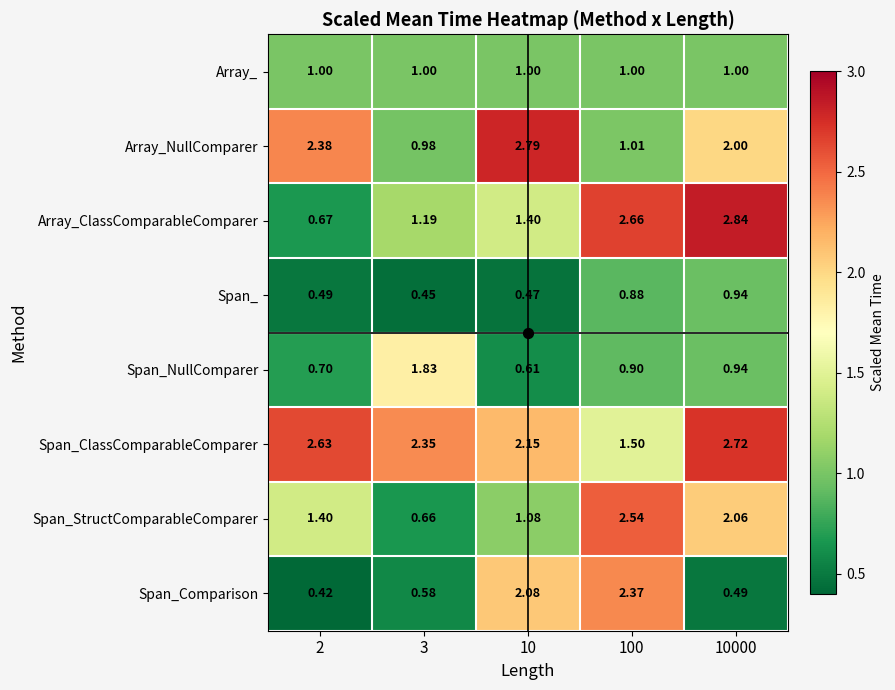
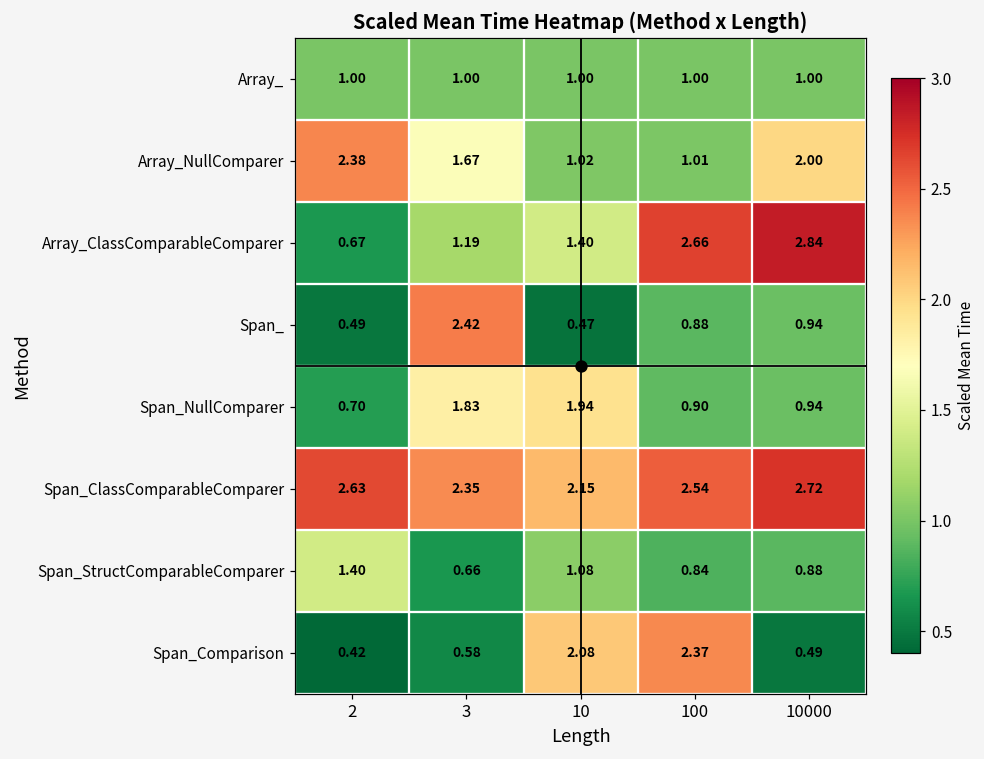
Array_NullComparer, 3: 0.98 -> 1.67
Array_NullComparer, 10: 2.79 -> 1.02
Span_, 3: 0.45 -> 2.42
Span_NullComparer, 10: 0.61 -> 1.94
Span_ClassComparableComparer, 100: 1.50 -> 2.54
Span_StructComparableComparer, 100: 2.54 -> 0.84
Span_StructComparableComparer, 10000: 2.06 -> 0.88
